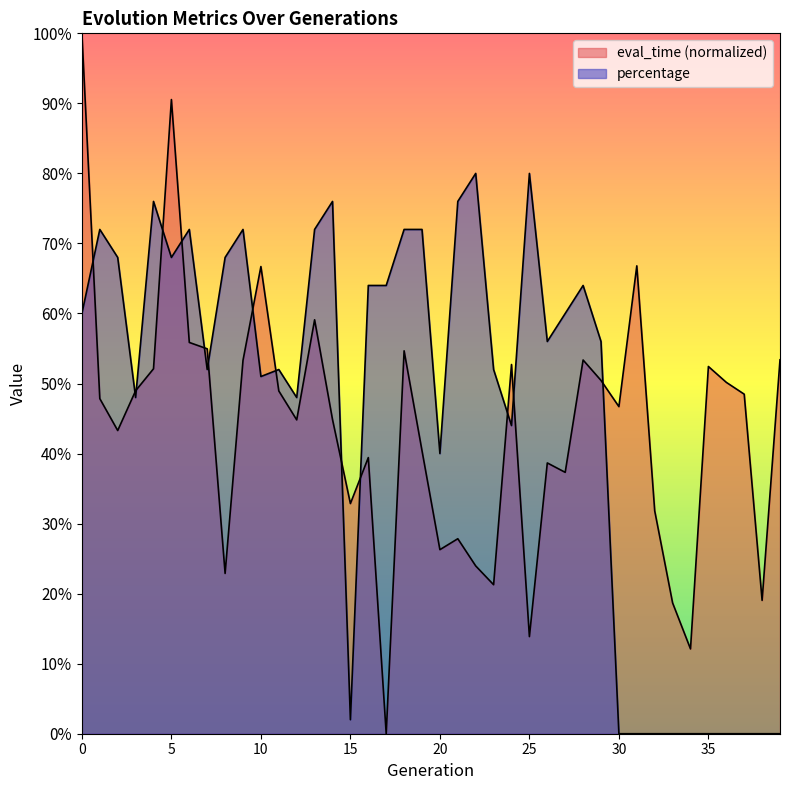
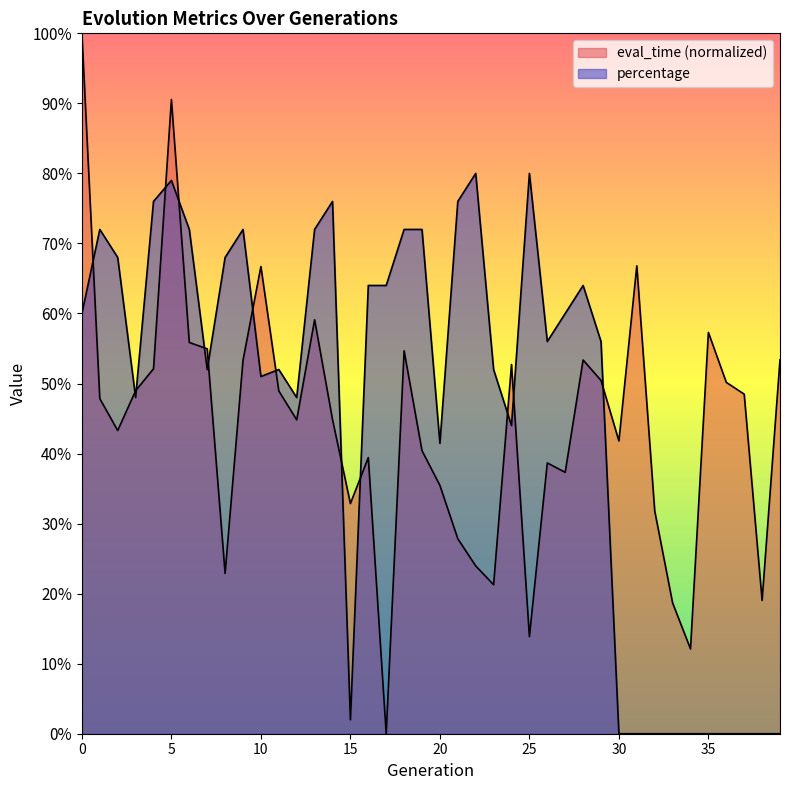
percentage, 5: 68% -> 79%
eval_time (normalized), 20: 26% -> 35%
percentage, 20: 40% -> 41%
eval_time (normalized), 30: 47% -> 42%
eval_time (normalized), 35: 52% -> 57%
